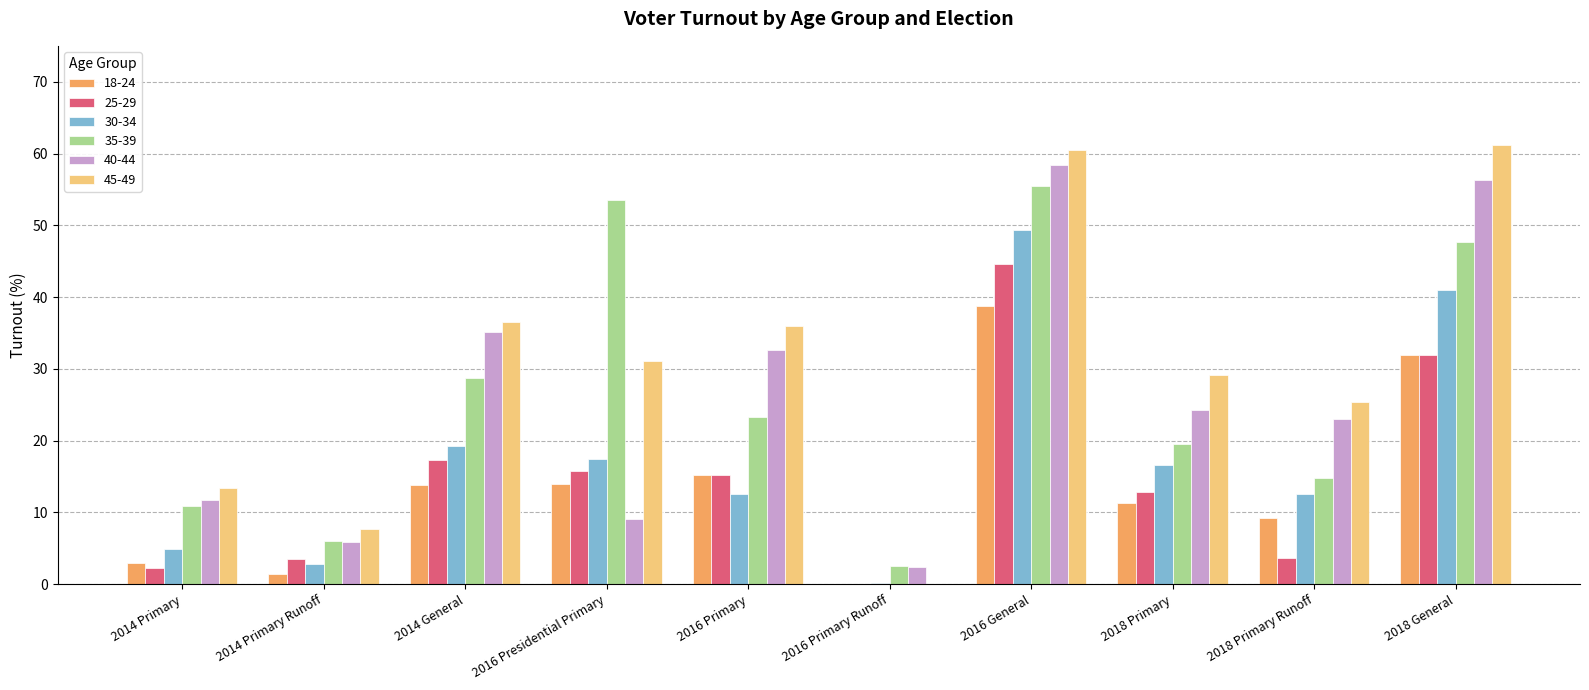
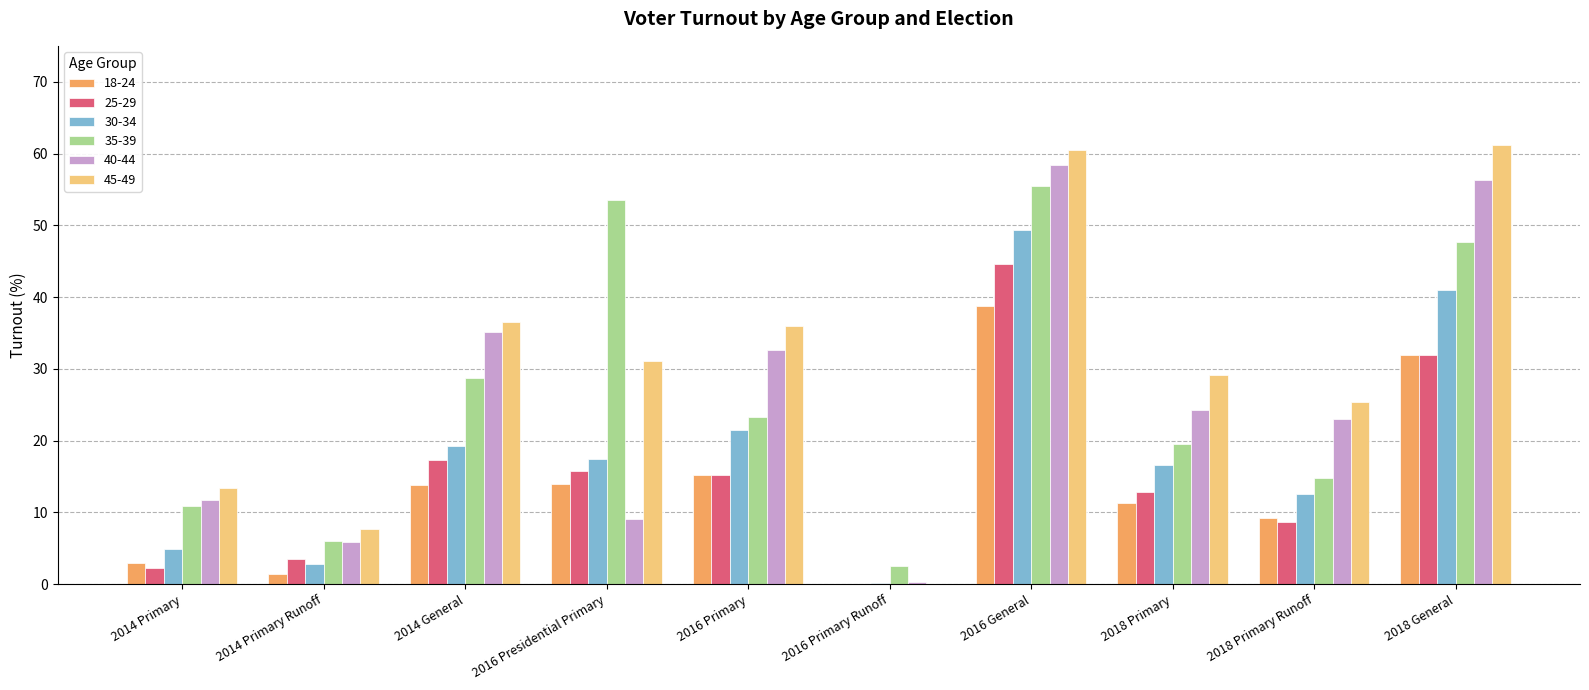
30-34, 2016 Primary: 13 -> 22
40-44, 2016 Primary Runoff: 2 -> 0
25-29, 2018 Primary Runoff: 4 -> 9
